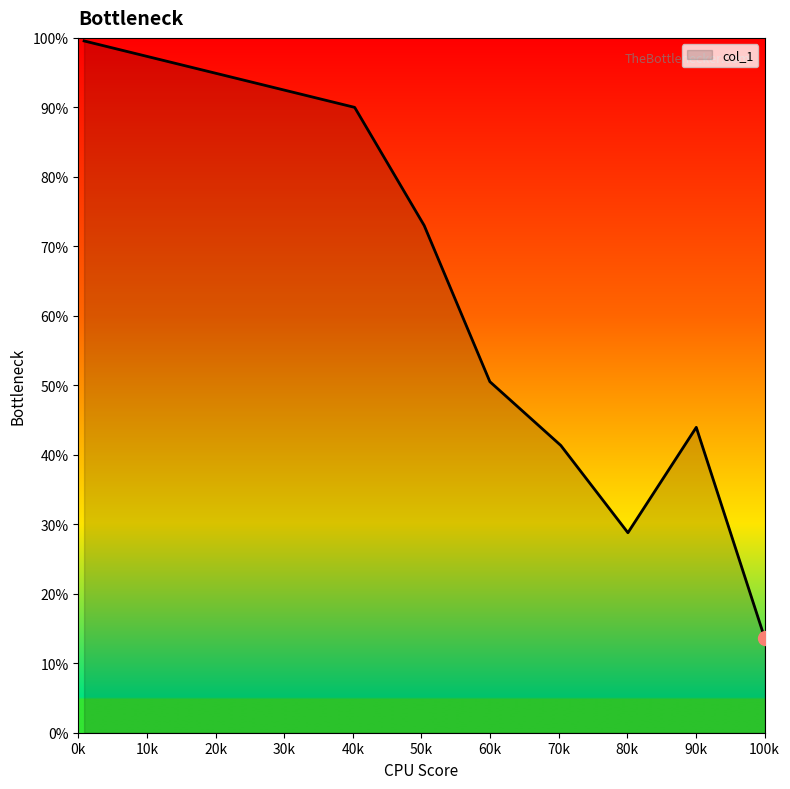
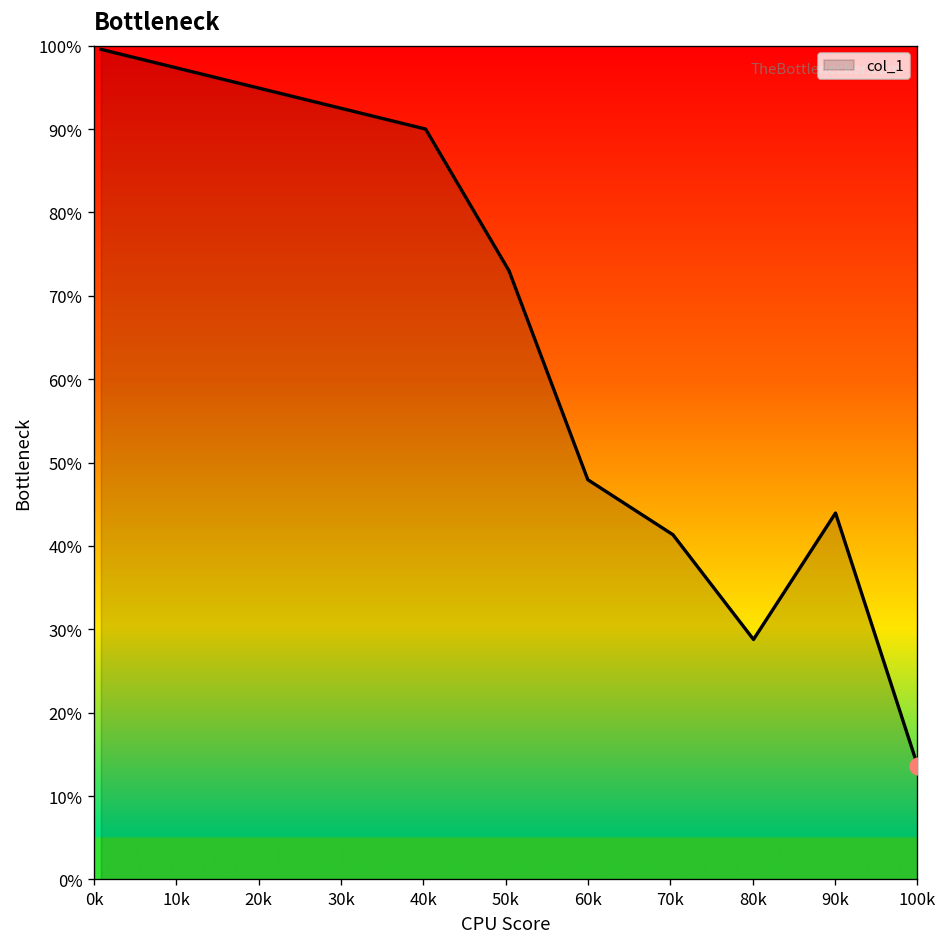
col_1, 60k: 51% -> 48%
